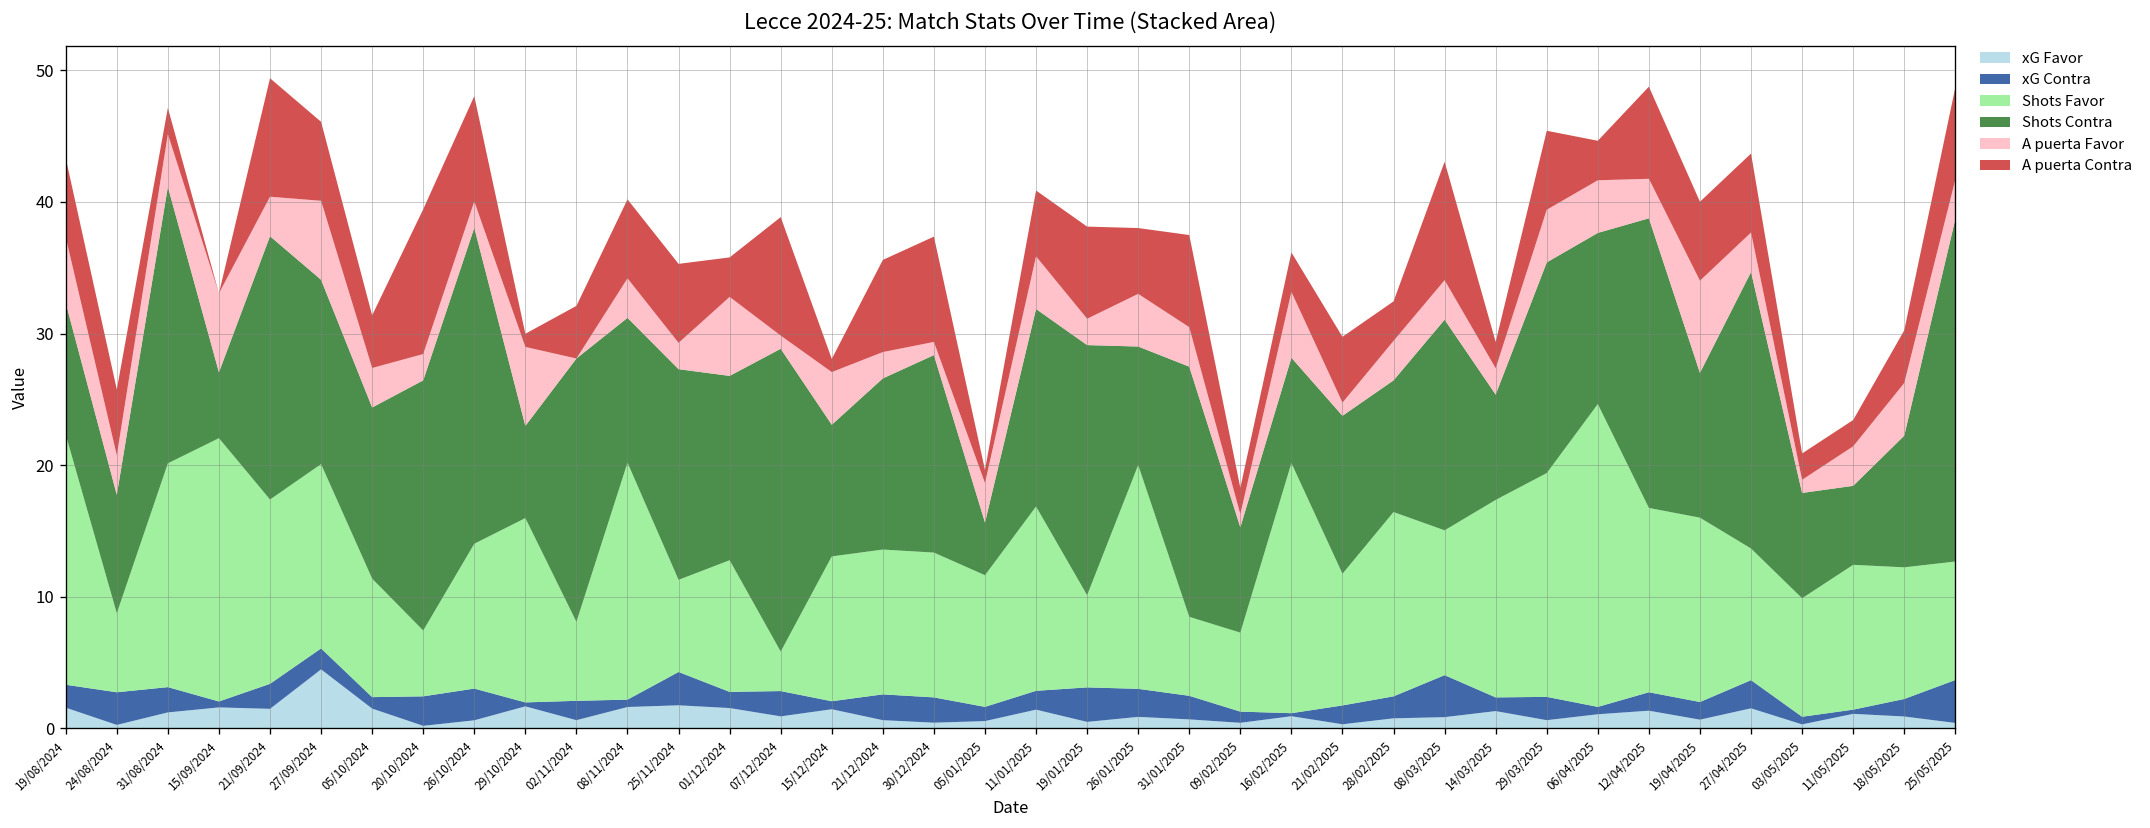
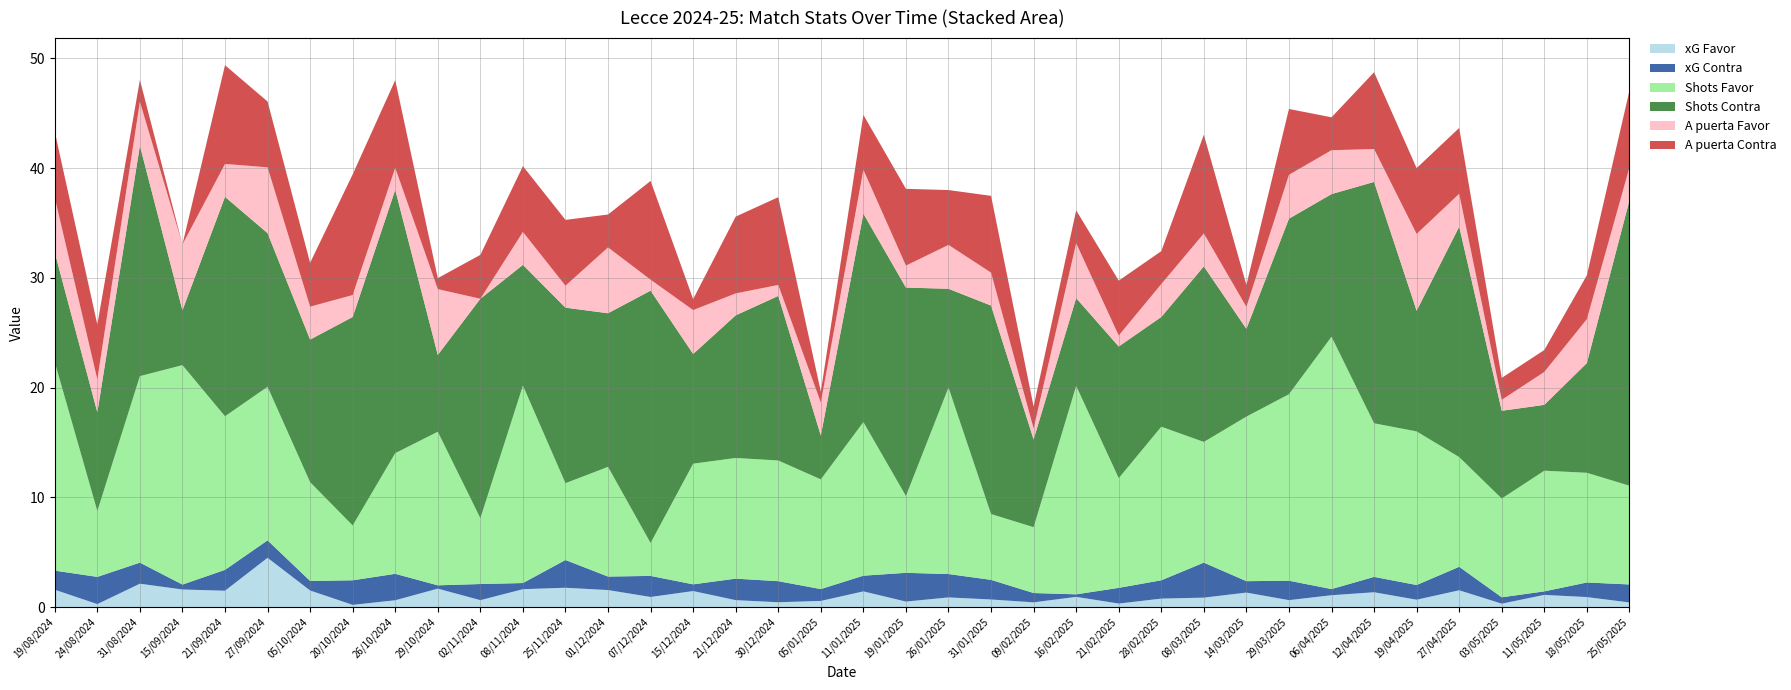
xG Favor, 31/08/2024: 1.2 -> 2.1
Shots Contra, 11/01/2025: 15 -> 19
xG Contra, 25/05/2025: 3.3 -> 1.6
